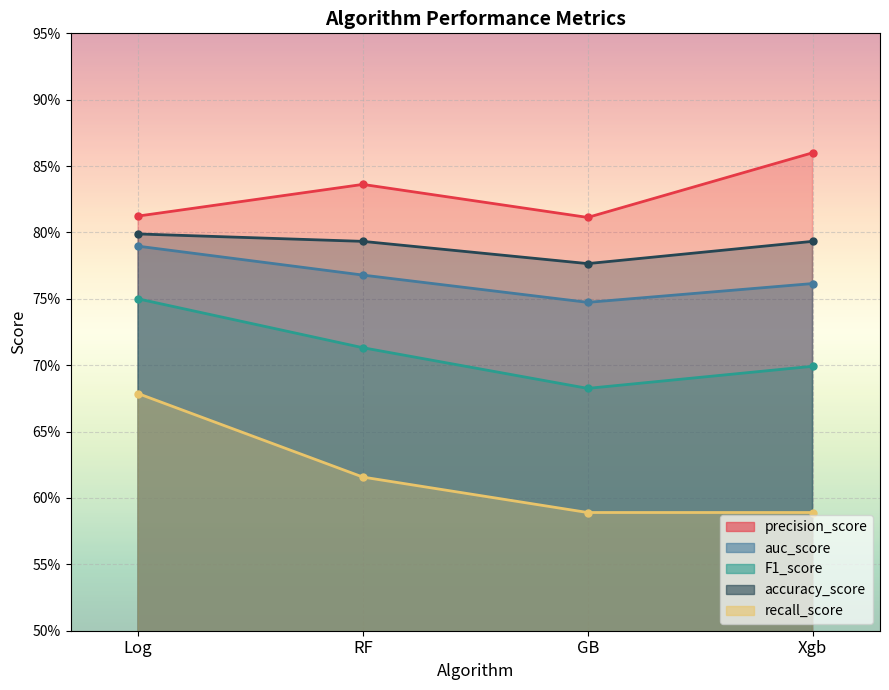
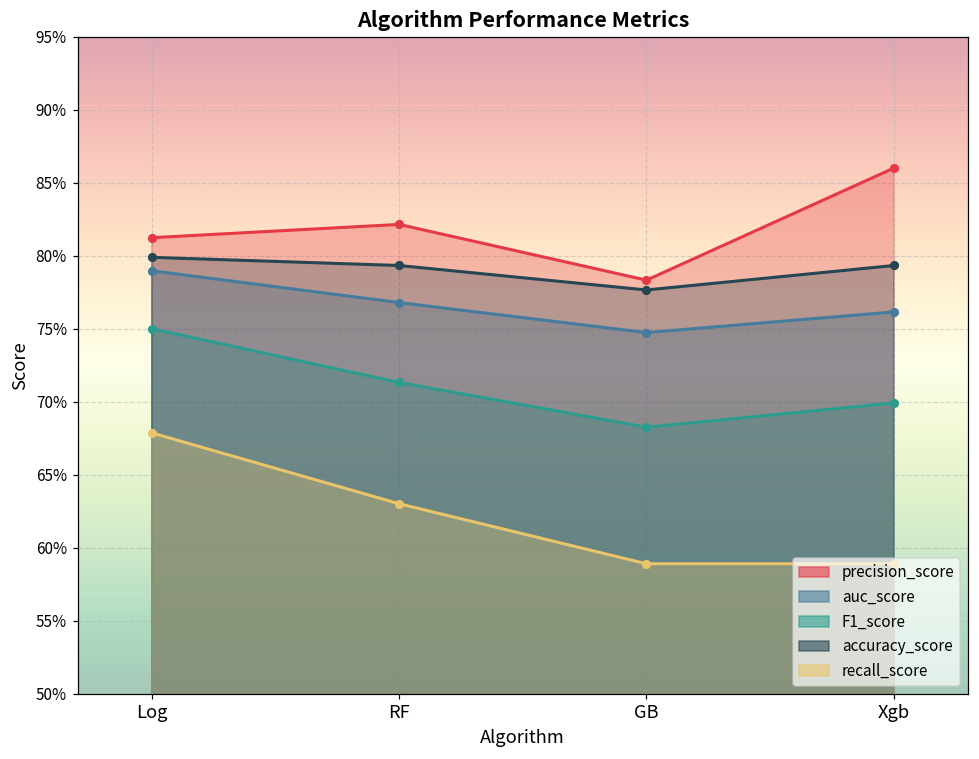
precision_score, RF: 83.6% -> 82.1%
recall_score, RF: 61.6% -> 63.0%
precision_score, GB: 81.1% -> 78.3%
